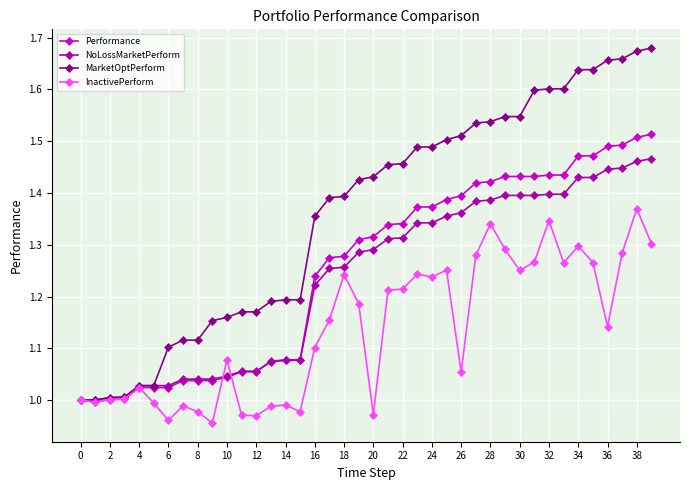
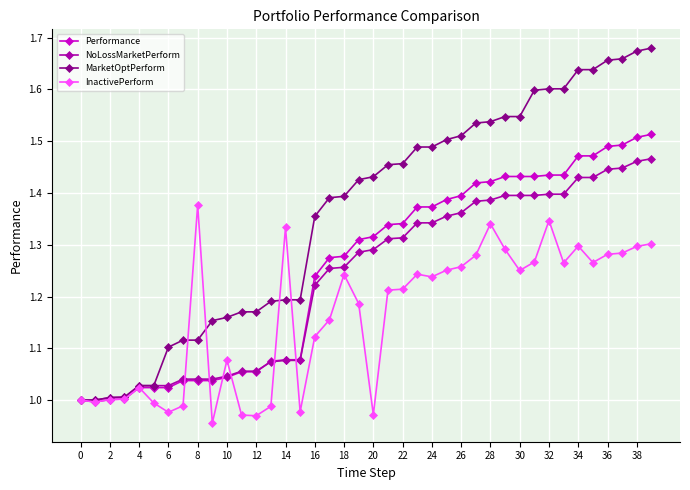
InactivePerform, 6: 0.96 -> 0.98
InactivePerform, 8: 0.98 -> 1.38
InactivePerform, 14: 0.99 -> 1.33
InactivePerform, 16: 1.10 -> 1.12
InactivePerform, 26: 1.05 -> 1.26
InactivePerform, 36: 1.14 -> 1.28
InactivePerform, 38: 1.37 -> 1.30
